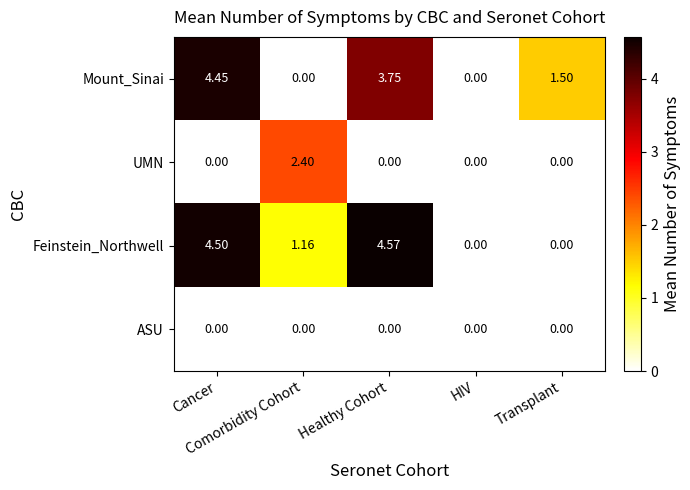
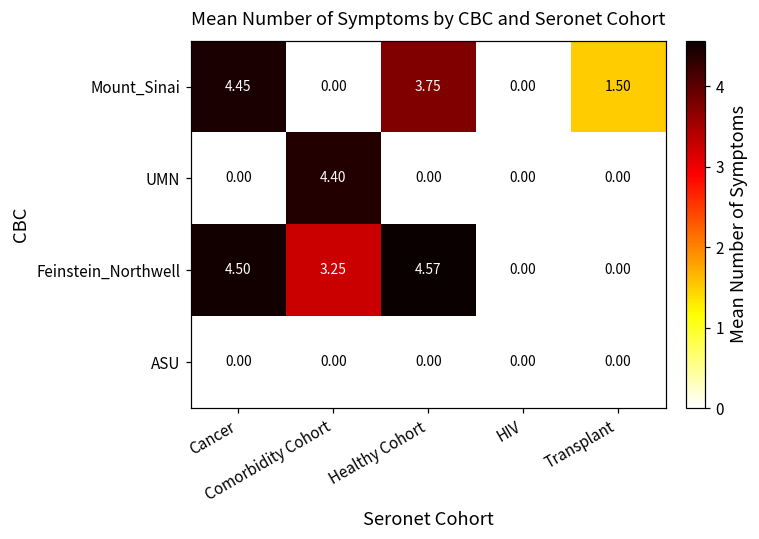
UMN, Comorbidity Cohort: 2.40 -> 4.40
Feinstein_Northwell, Comorbidity Cohort: 1.16 -> 3.25
